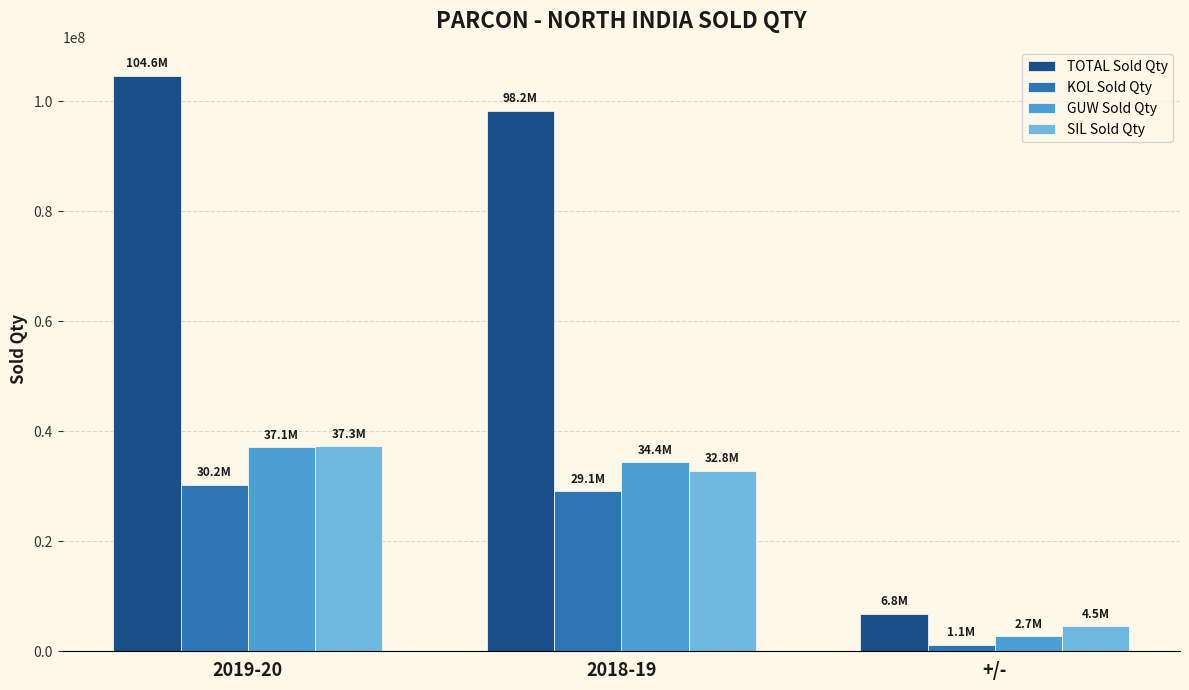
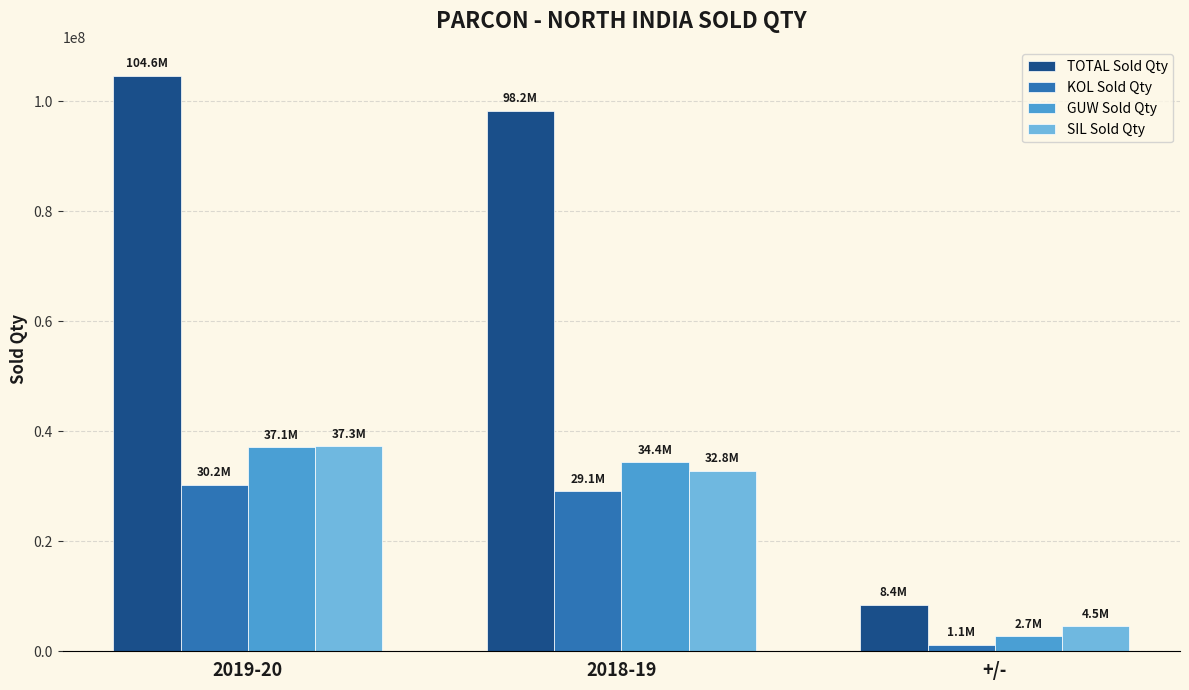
TOTAL Sold Qty, +/-: 6.8M -> 8.4M
